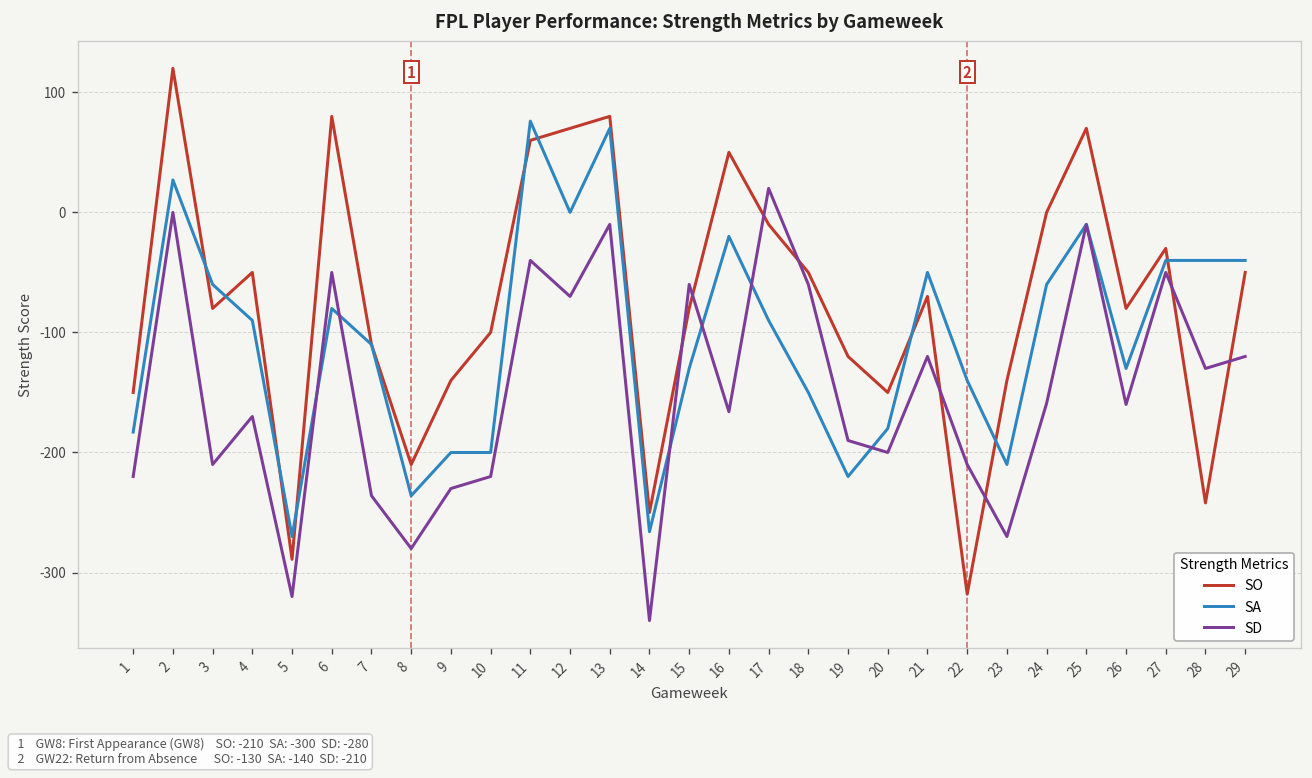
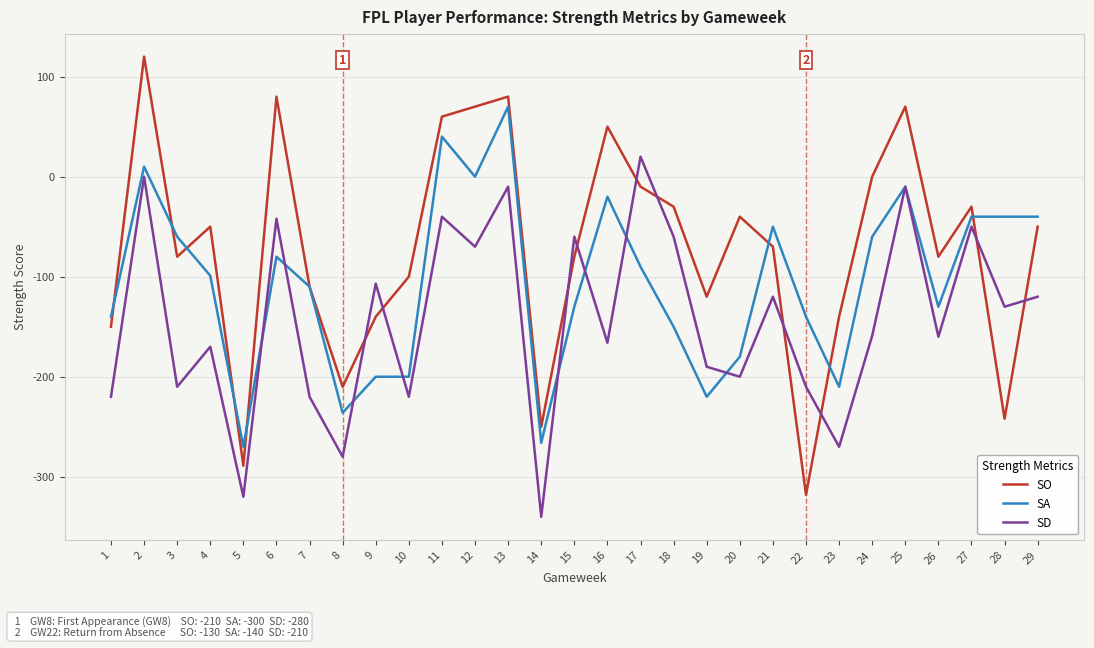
SA, 1: -183 -> -140
SA, 2: 27 -> 10
SA, 4: -90 -> -99
SD, 6: -50 -> -42
SD, 7: -236 -> -220
SD, 9: -230 -> -107
SA, 11: 76 -> 40
SO, 18: -50 -> -30
SO, 20: -150 -> -40
